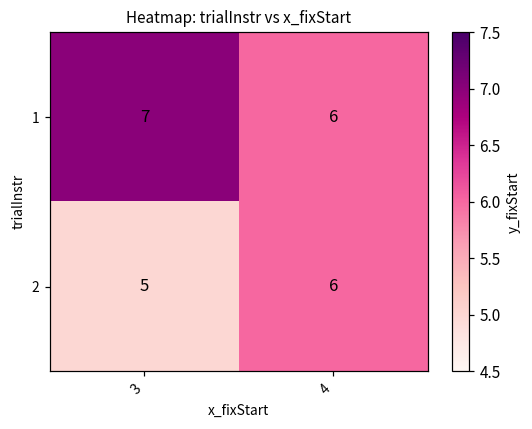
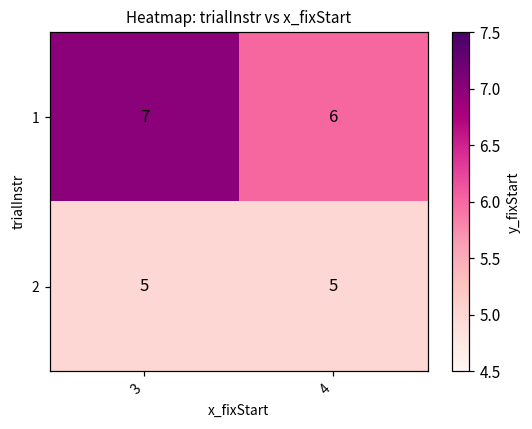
2, 4: 6 -> 5
